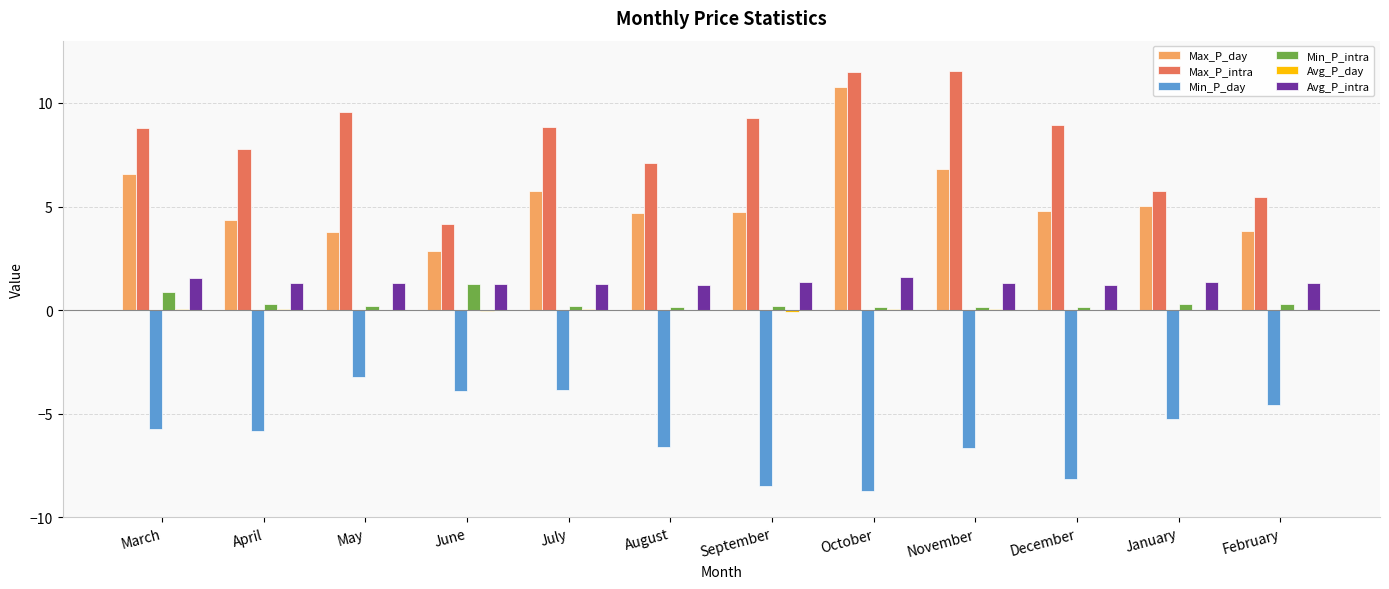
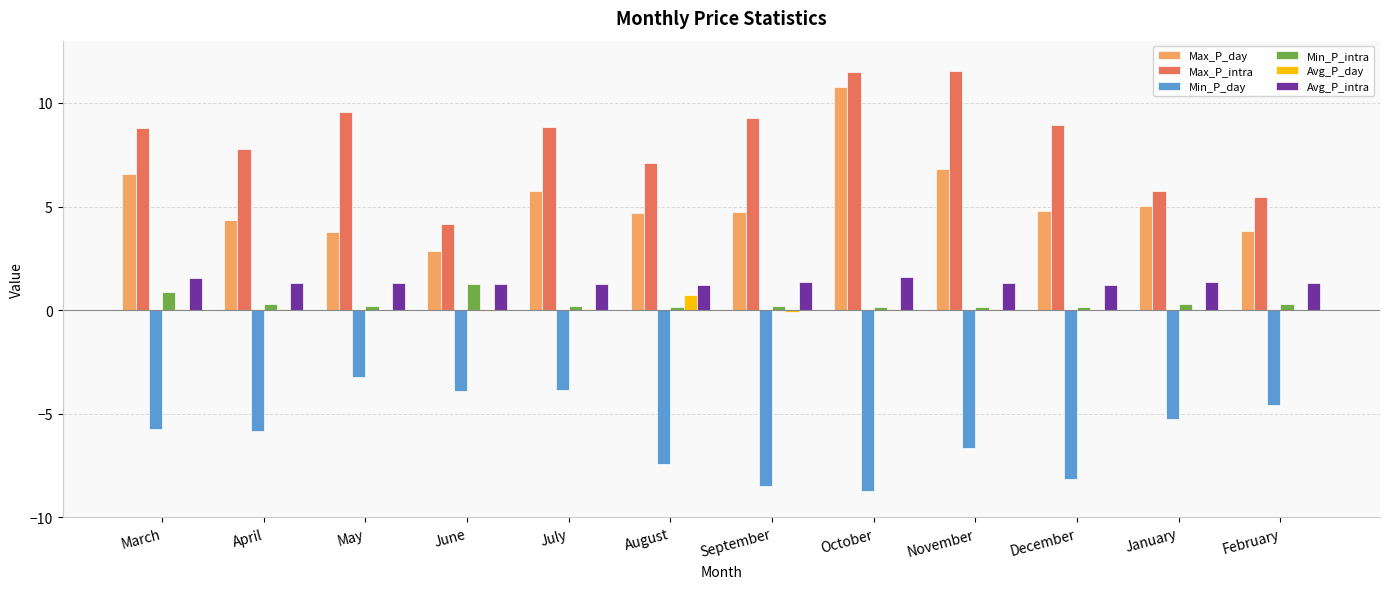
Min_P_day, August: -6.6 -> -7.4
Avg_P_day, August: 0.0 -> 0.7
